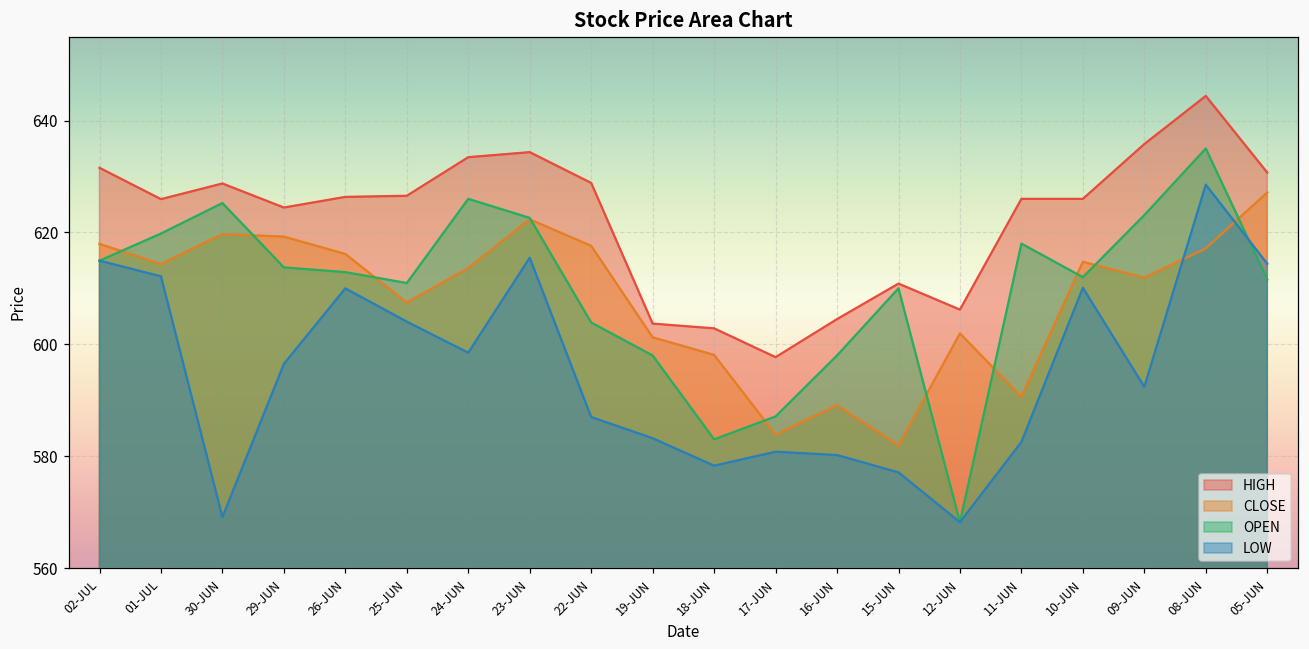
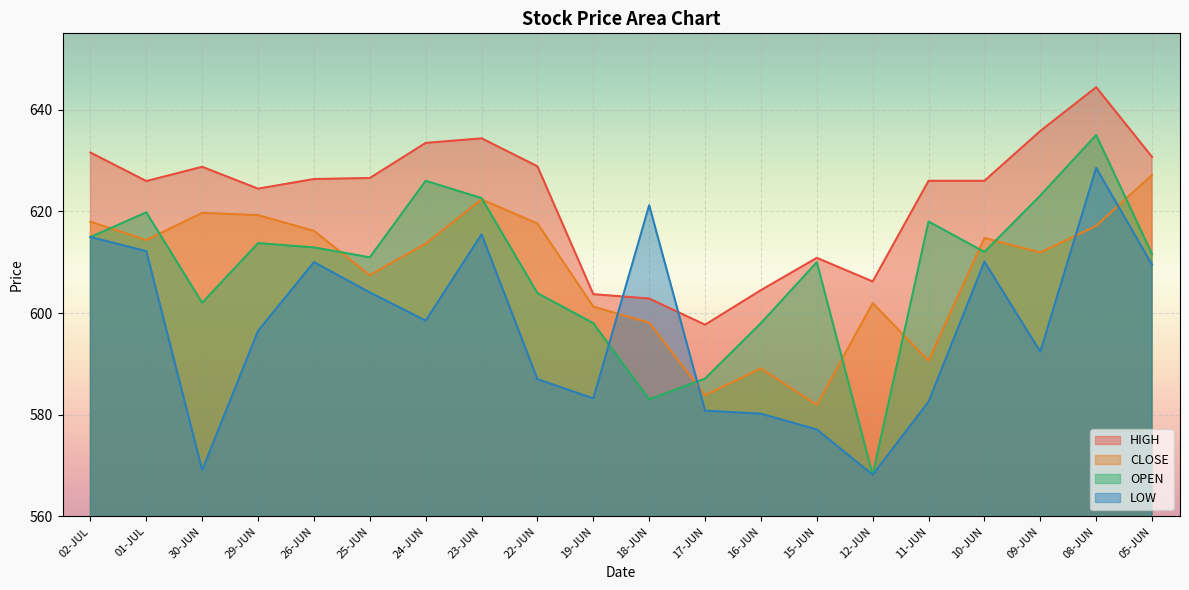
OPEN, 30-JUN: 625 -> 602
LOW, 18-JUN: 578 -> 621
LOW, 05-JUN: 614 -> 610
